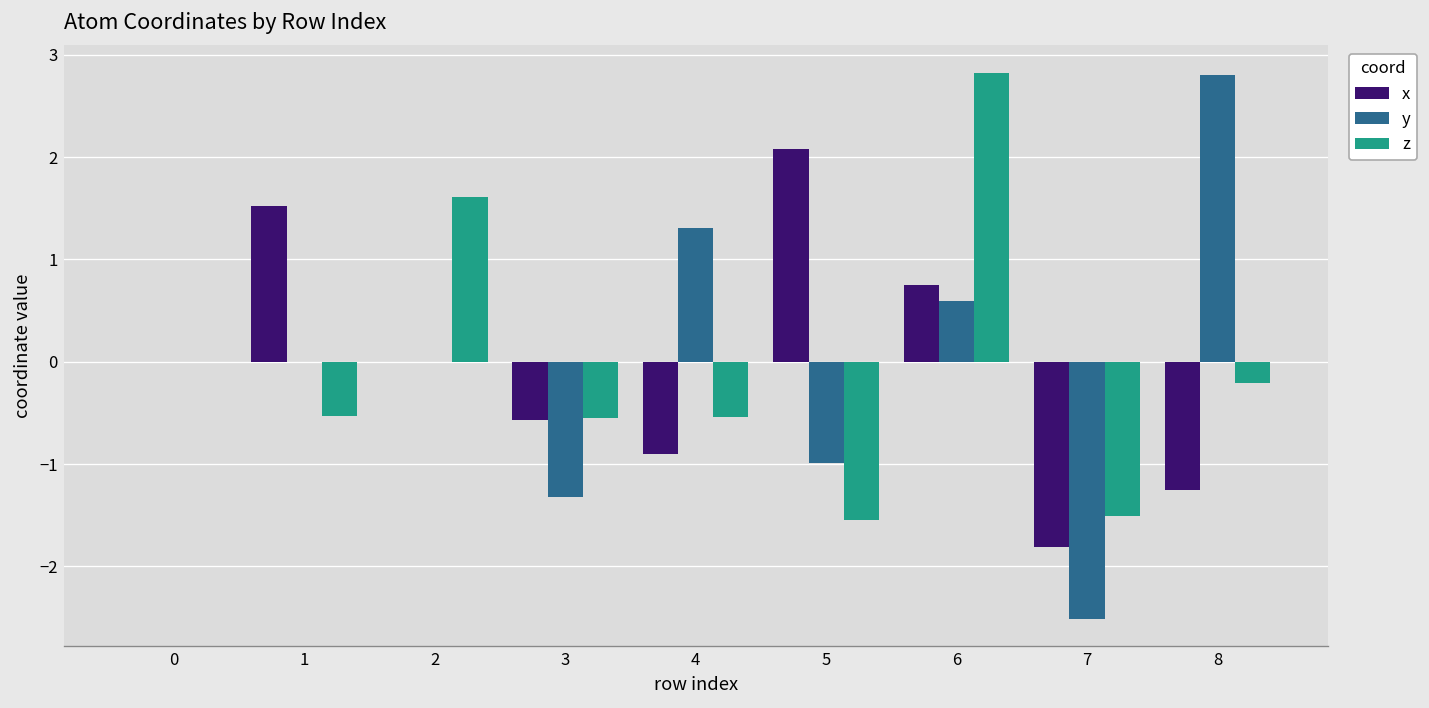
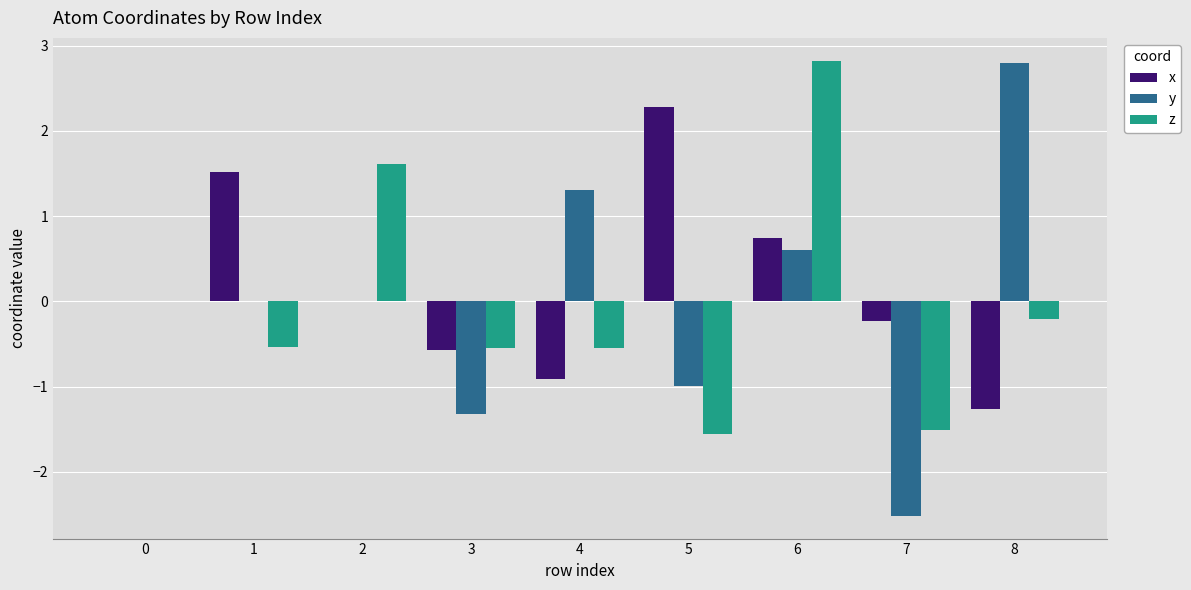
x, 5: 2.1 -> 2.3
x, 7: -1.8 -> -0.2
